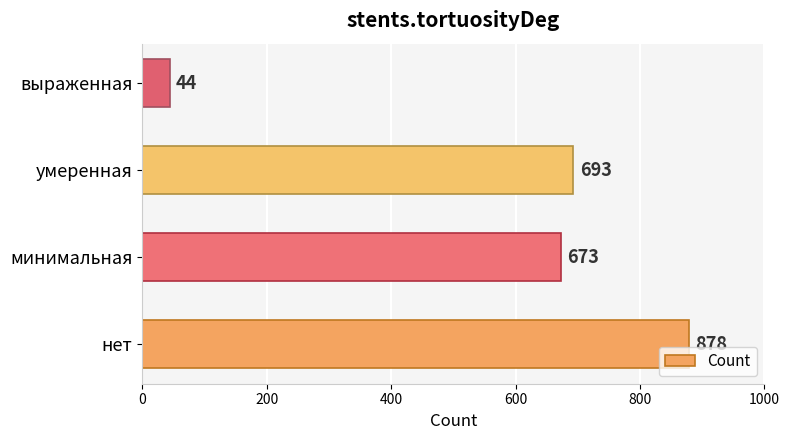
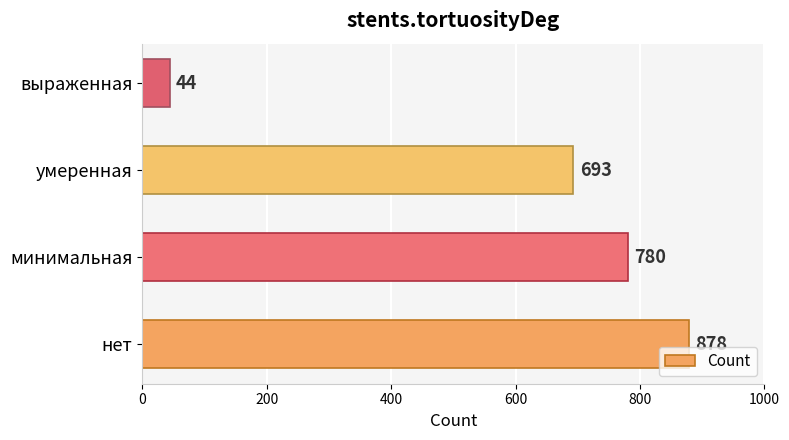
минимальная: 673 -> 780
